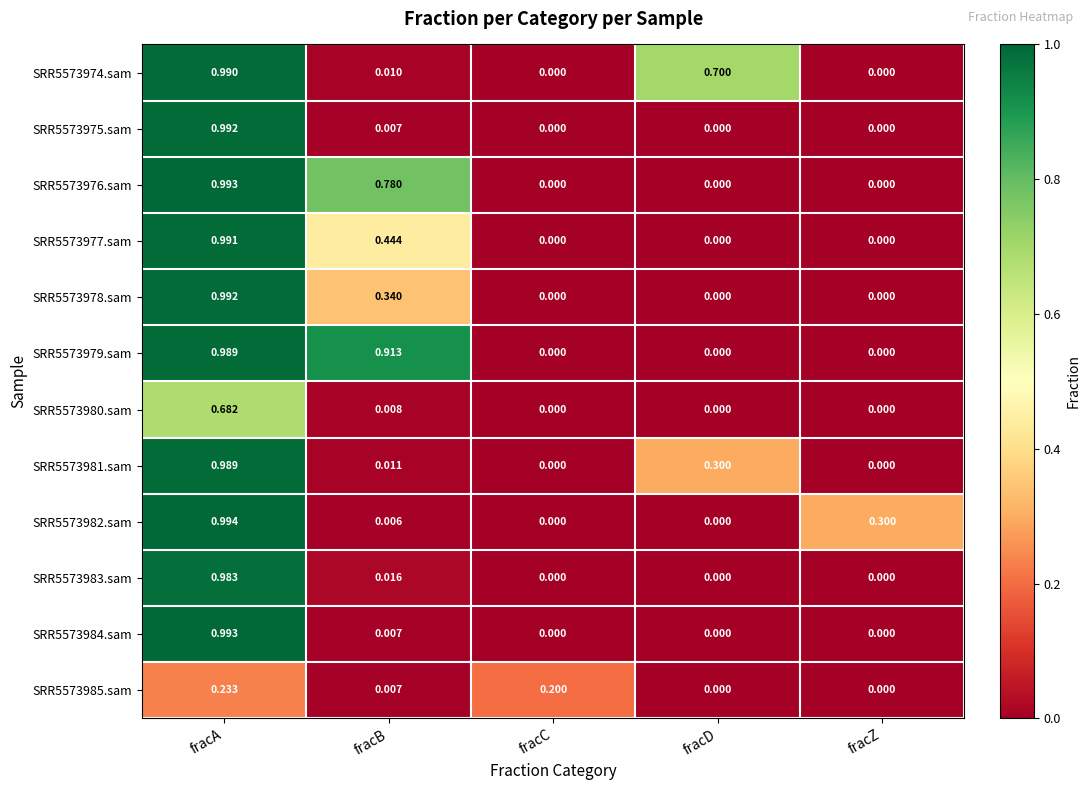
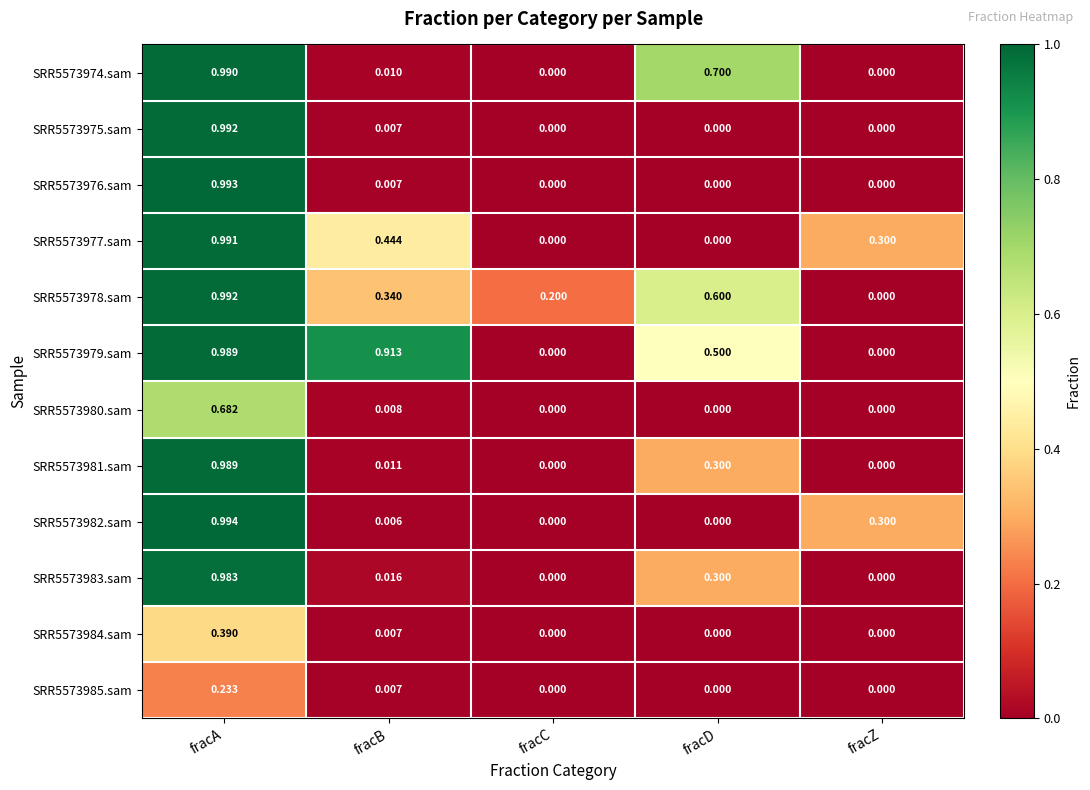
SRR5573976.sam, fracB: 0.780 -> 0.007
SRR5573977.sam, fracZ: 0.000 -> 0.300
SRR5573978.sam, fracC: 0.000 -> 0.200
SRR5573978.sam, fracD: 0.000 -> 0.600
SRR5573979.sam, fracD: 0.000 -> 0.500
SRR5573983.sam, fracD: 0.000 -> 0.300
SRR5573984.sam, fracA: 0.993 -> 0.390
SRR5573985.sam, fracC: 0.200 -> 0.000
